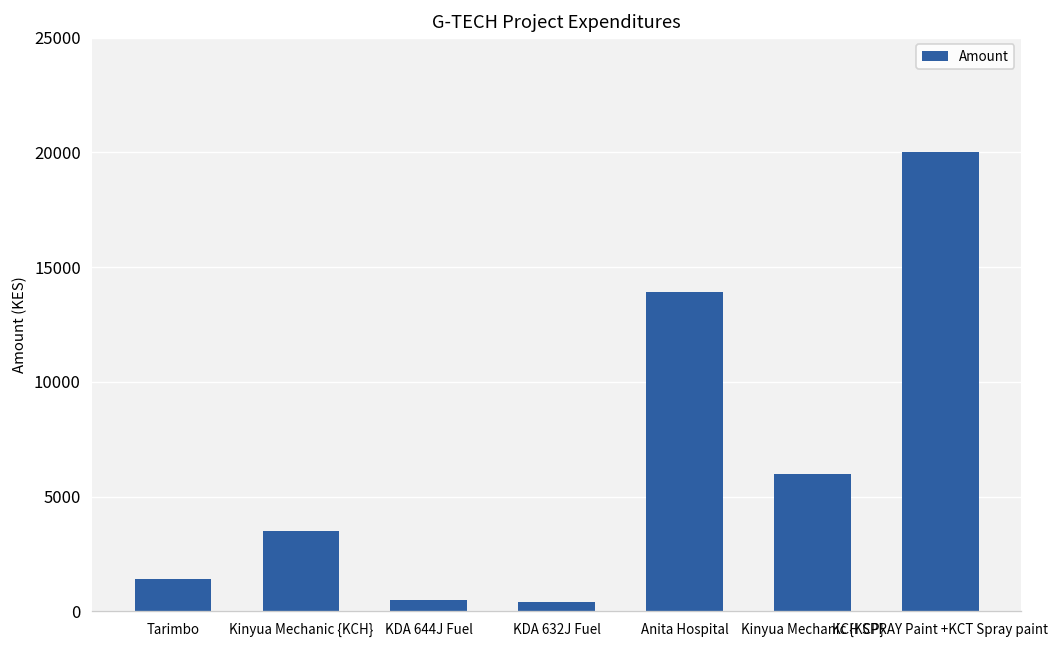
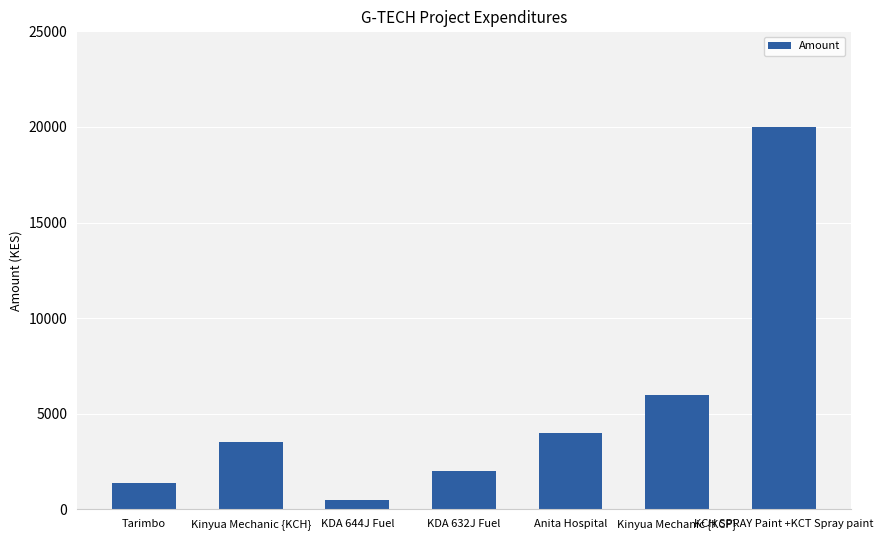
KDA 632J Fuel: 400 -> 2000
Anita Hospital: 13900 -> 4000
